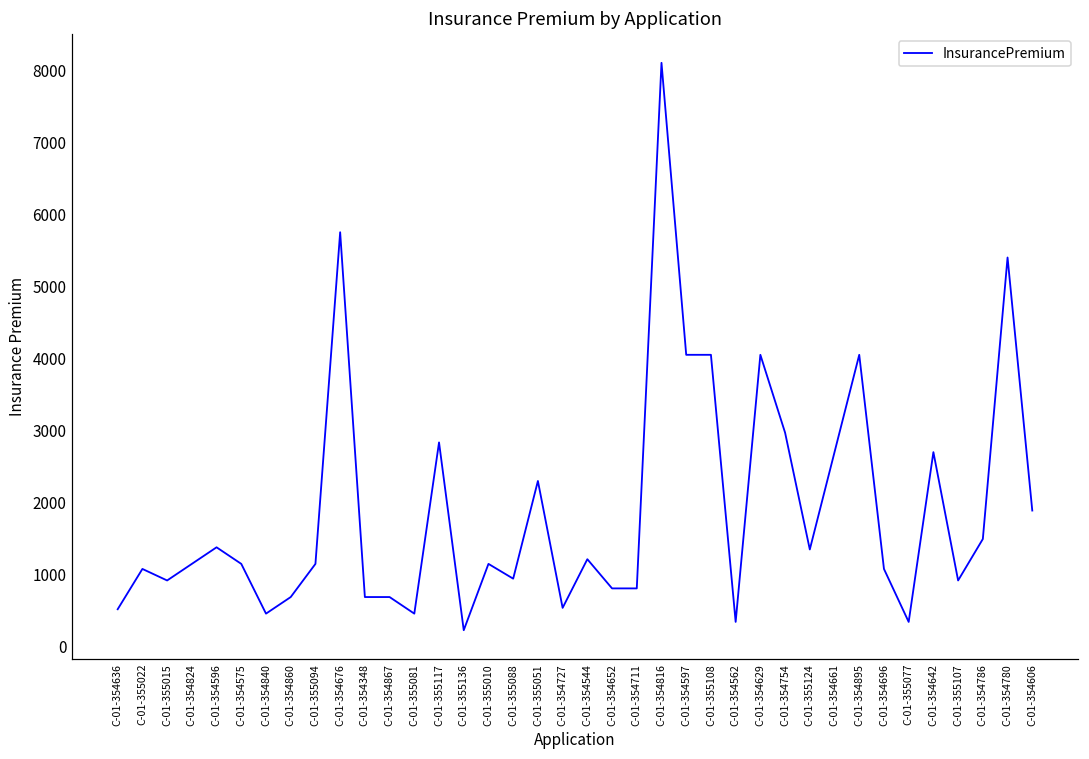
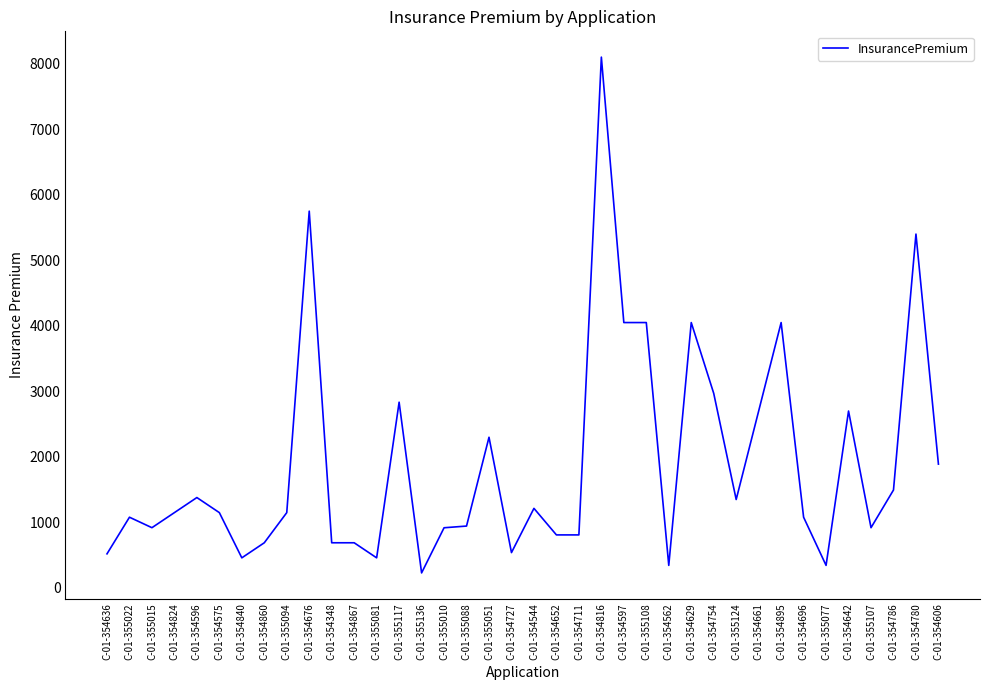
C-01-355010: 1200 -> 900
